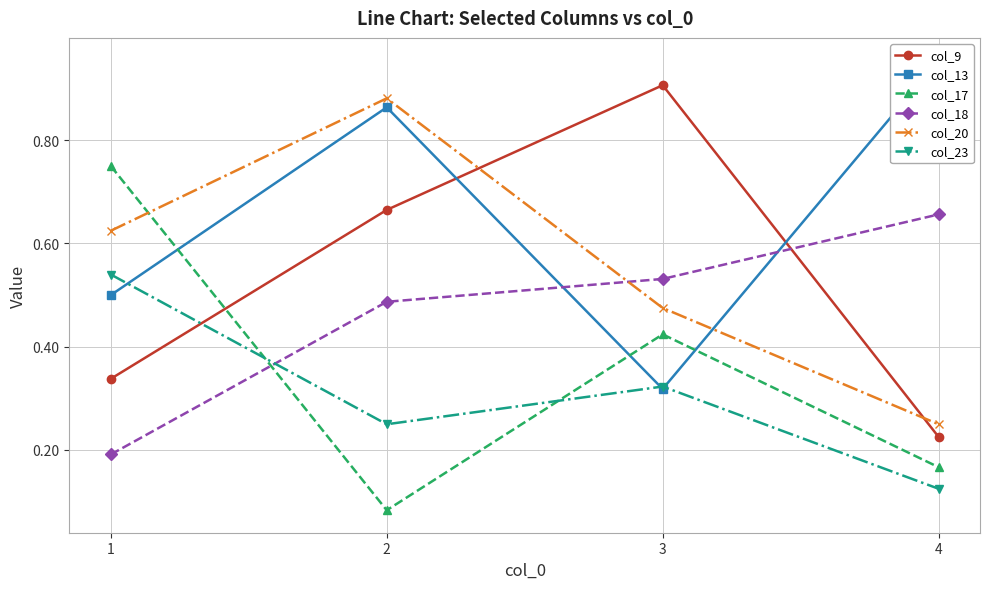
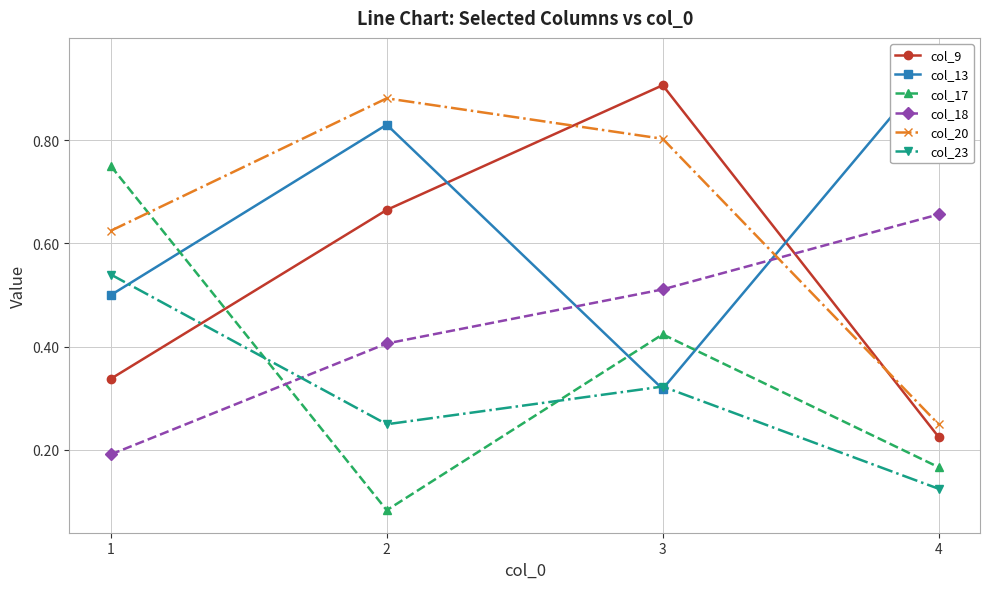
col_13, 2: 0.86 -> 0.83
col_18, 2: 0.49 -> 0.41
col_18, 3: 0.53 -> 0.51
col_20, 3: 0.48 -> 0.80
